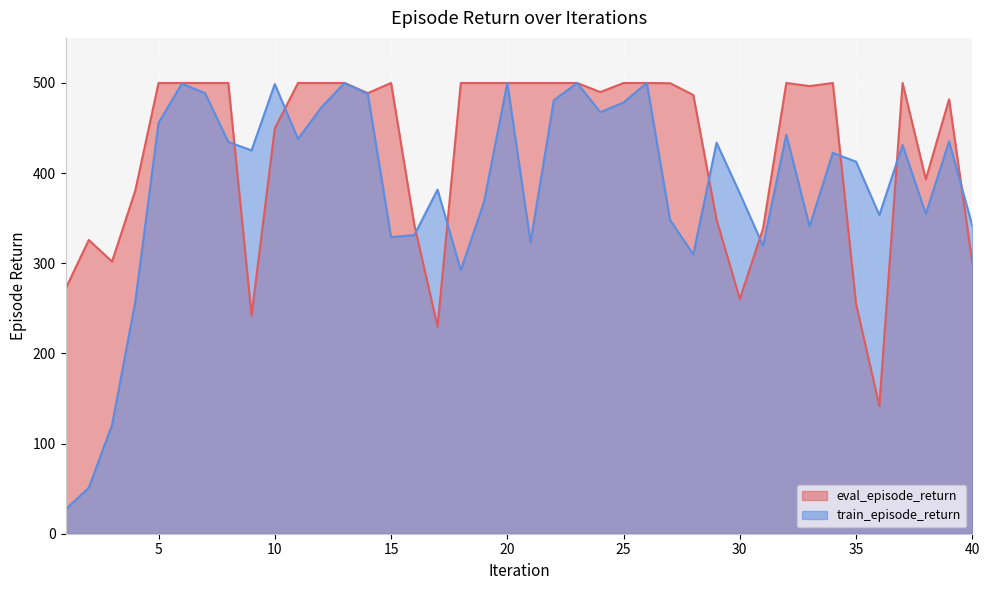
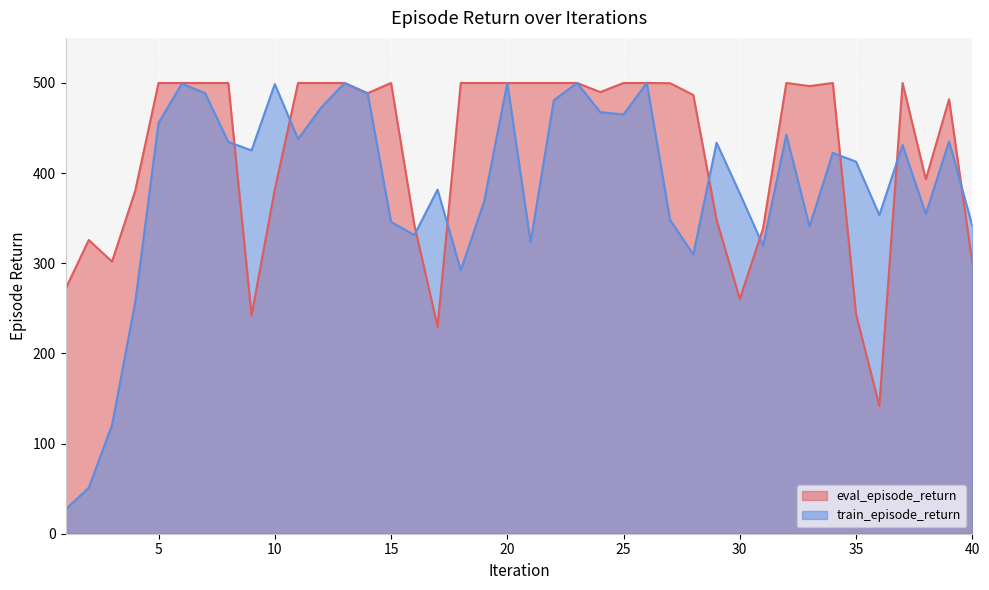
eval_episode_return, 10: 450 -> 380
train_episode_return, 15: 330 -> 350
train_episode_return, 25: 480 -> 470
eval_episode_return, 35: 250 -> 240
